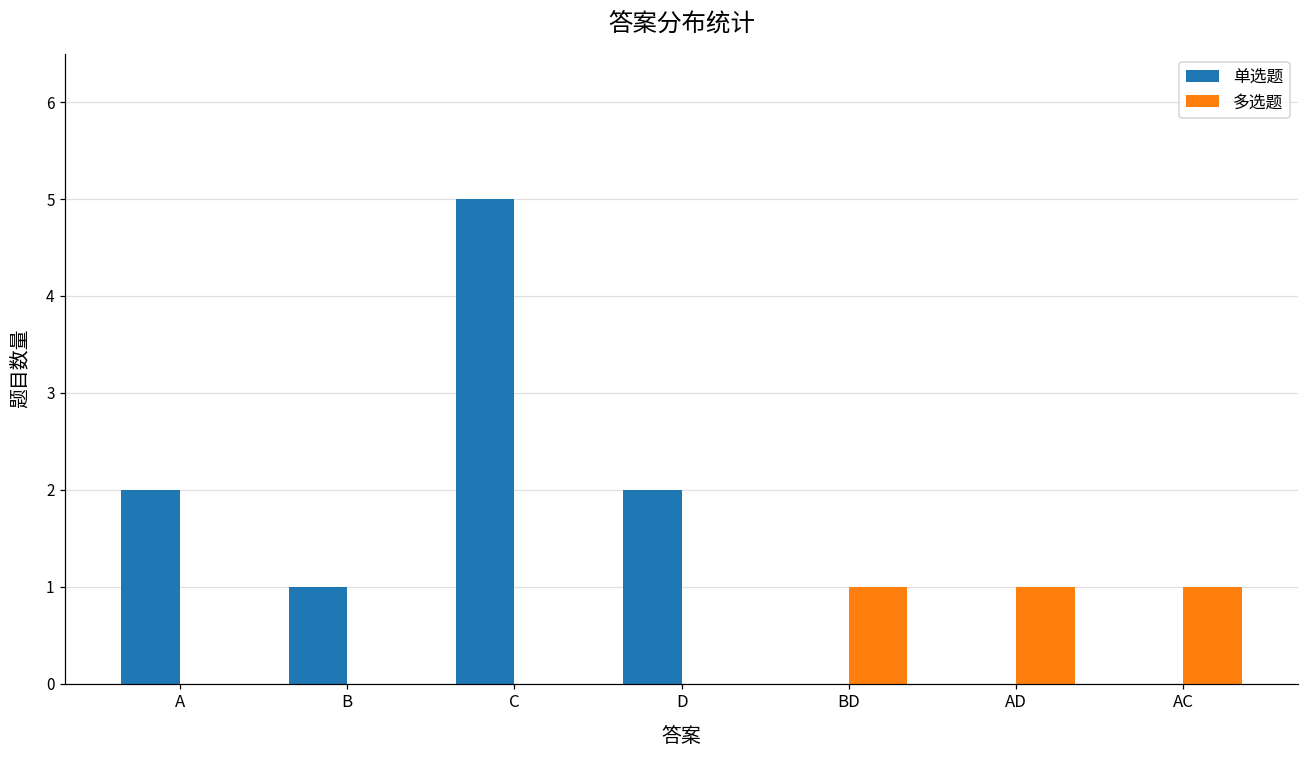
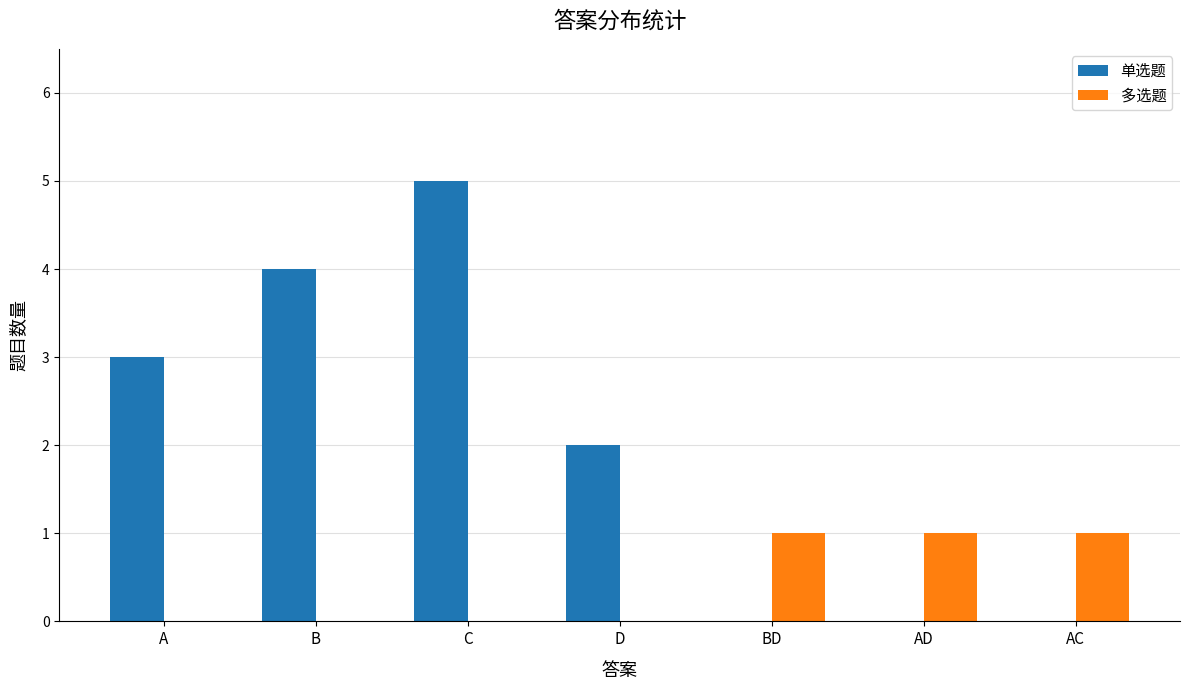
单选题, A: 2 -> 3
单选题, B: 1 -> 4
